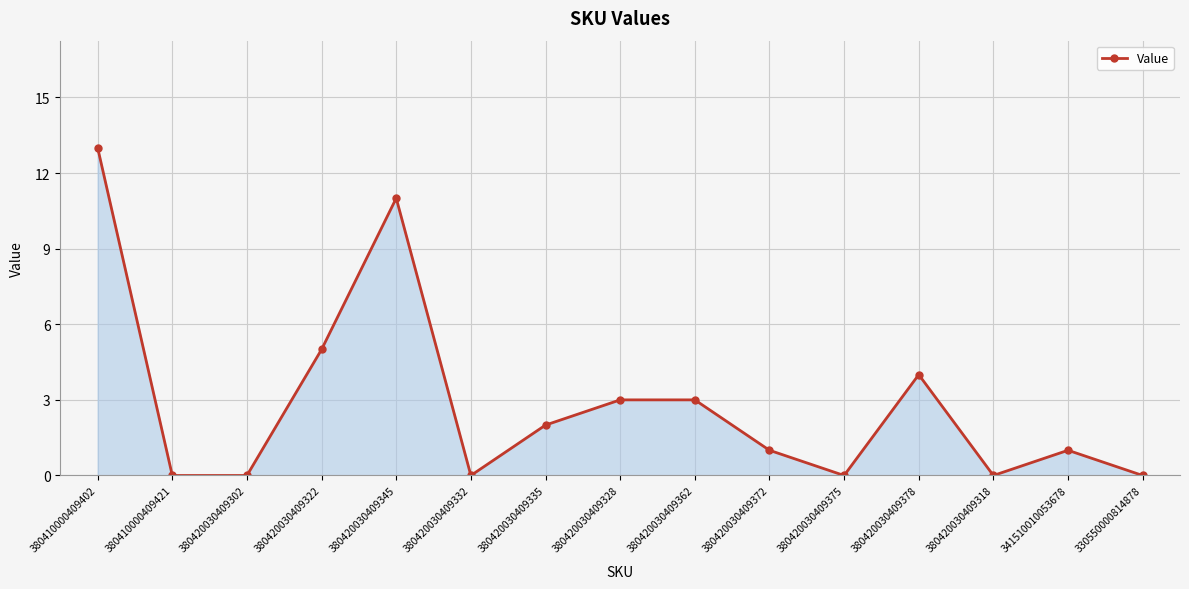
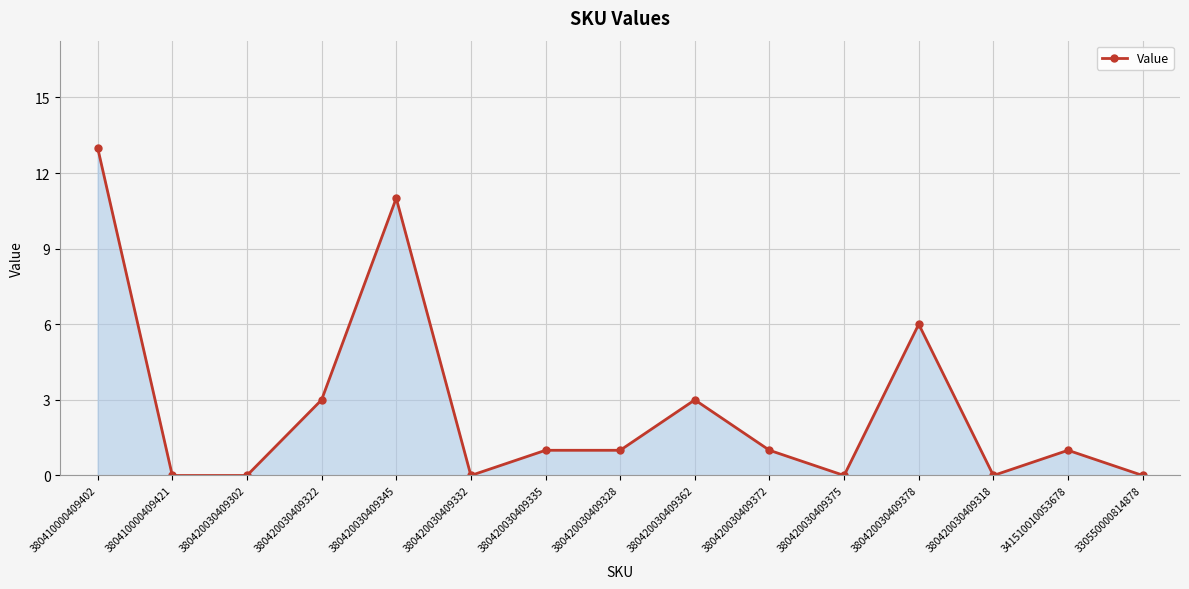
380420030409322: 5 -> 3
380420030409335: 2 -> 1
380420030409328: 3 -> 1
380420030409378: 4 -> 6
